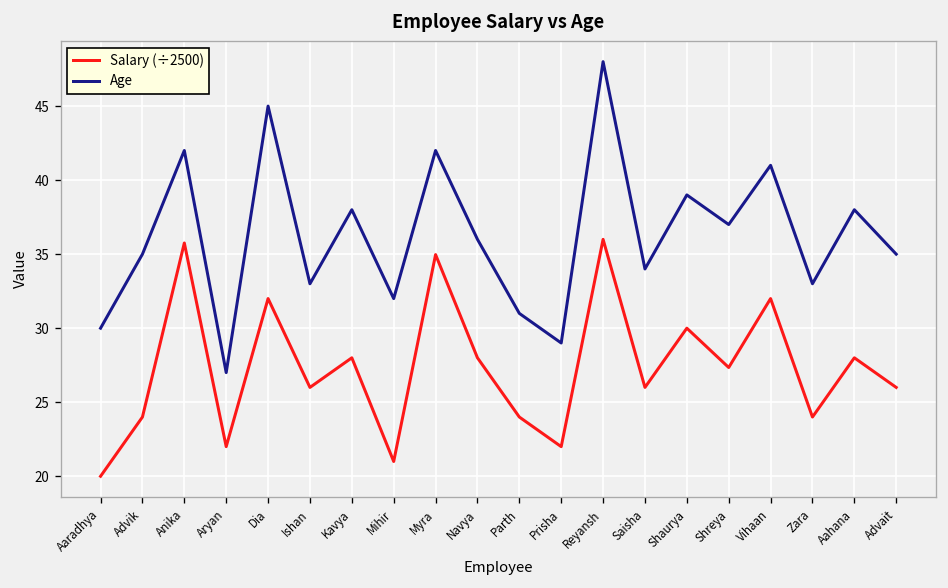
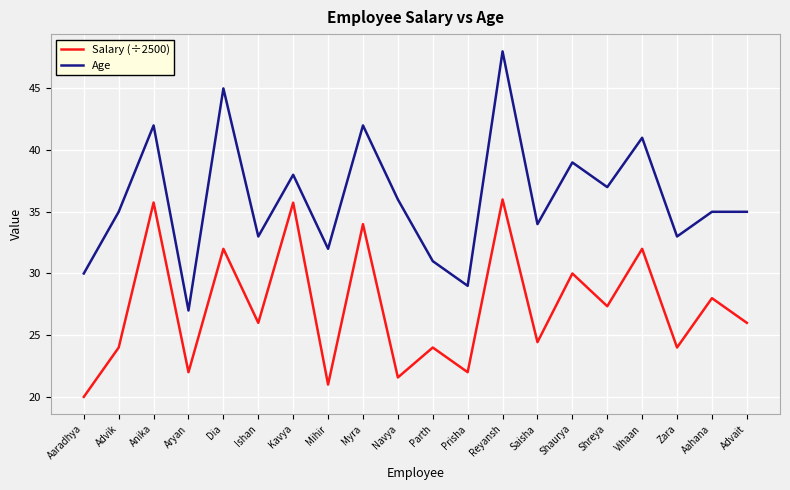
Salary (÷2500), Kavya: 28.0 -> 35.7
Salary (÷2500), Myra: 35.0 -> 34.0
Salary (÷2500), Navya: 28.0 -> 21.6
Salary (÷2500), Saisha: 26.0 -> 24.4
Age, Aahana: 38 -> 35
